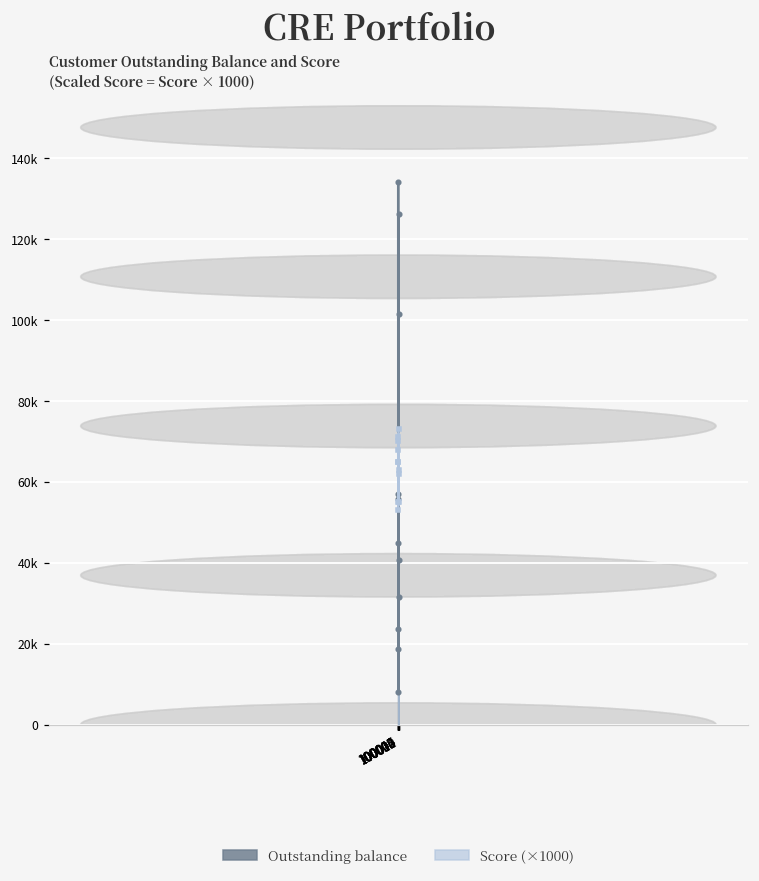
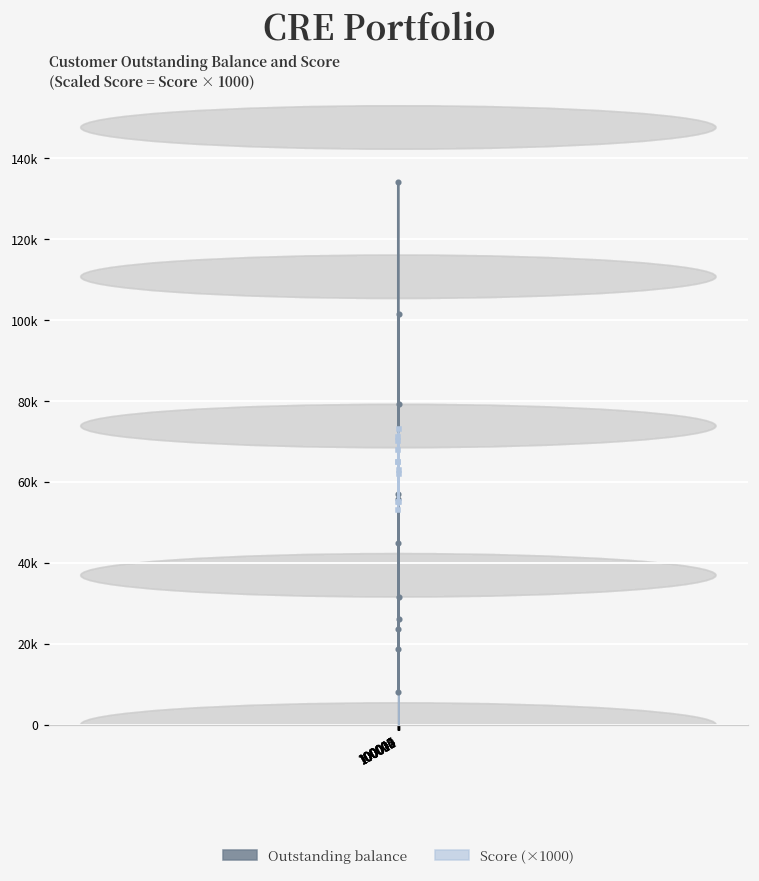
Outstanding balance, 100016: 41000 -> 26000
Outstanding balance, 100020: 126000 -> 79000
